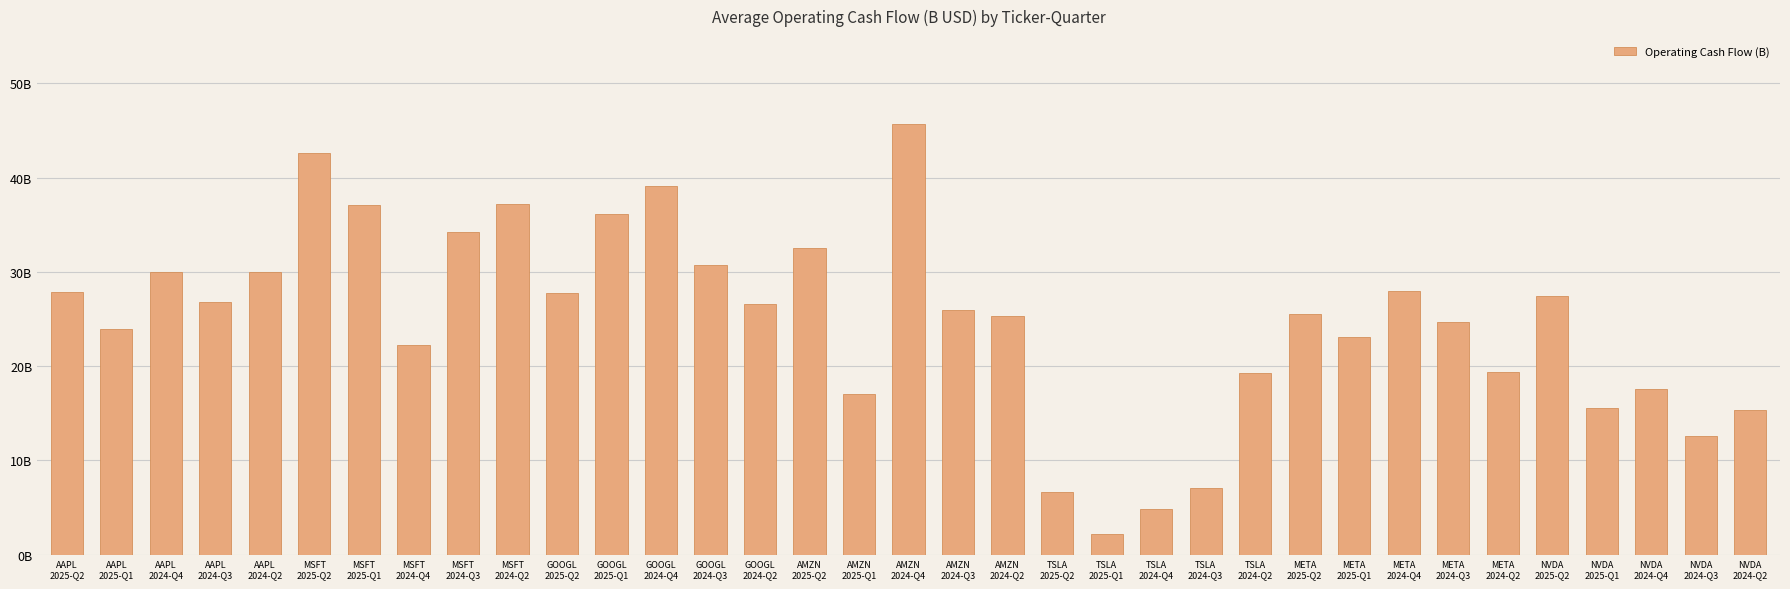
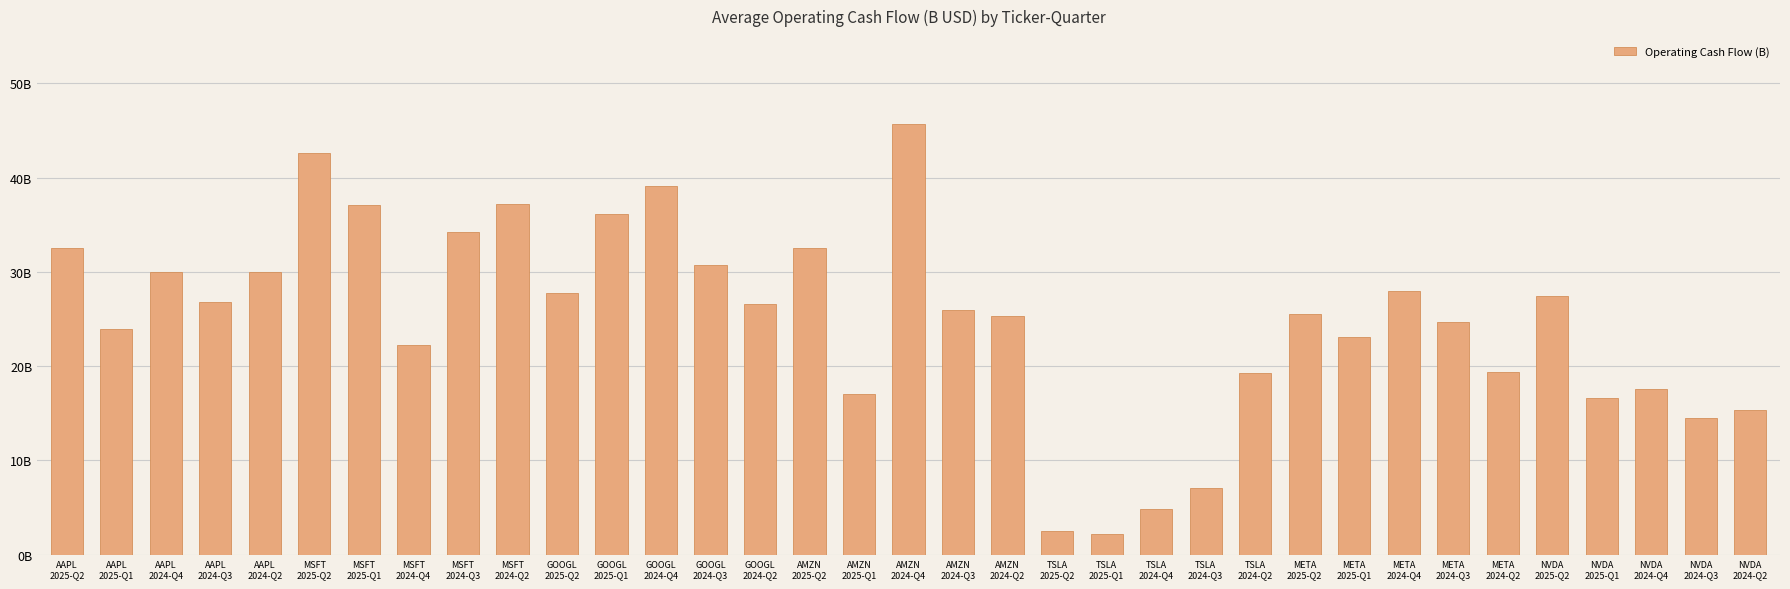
AAPL 2025-Q2: 28000000000 -> 33000000000
TSLA 2025-Q2: 7000000000 -> 3000000000
NVDA 2025-Q1: 16000000000 -> 17000000000
NVDA 2024-Q3: 13000000000 -> 14000000000
